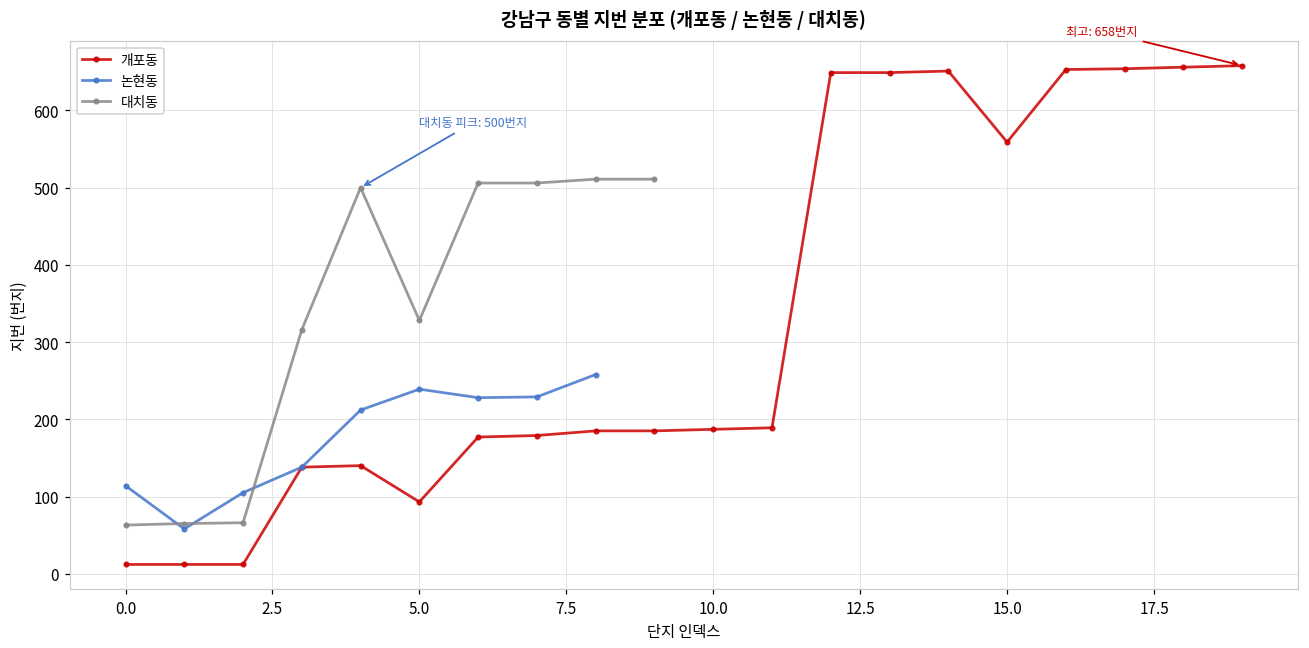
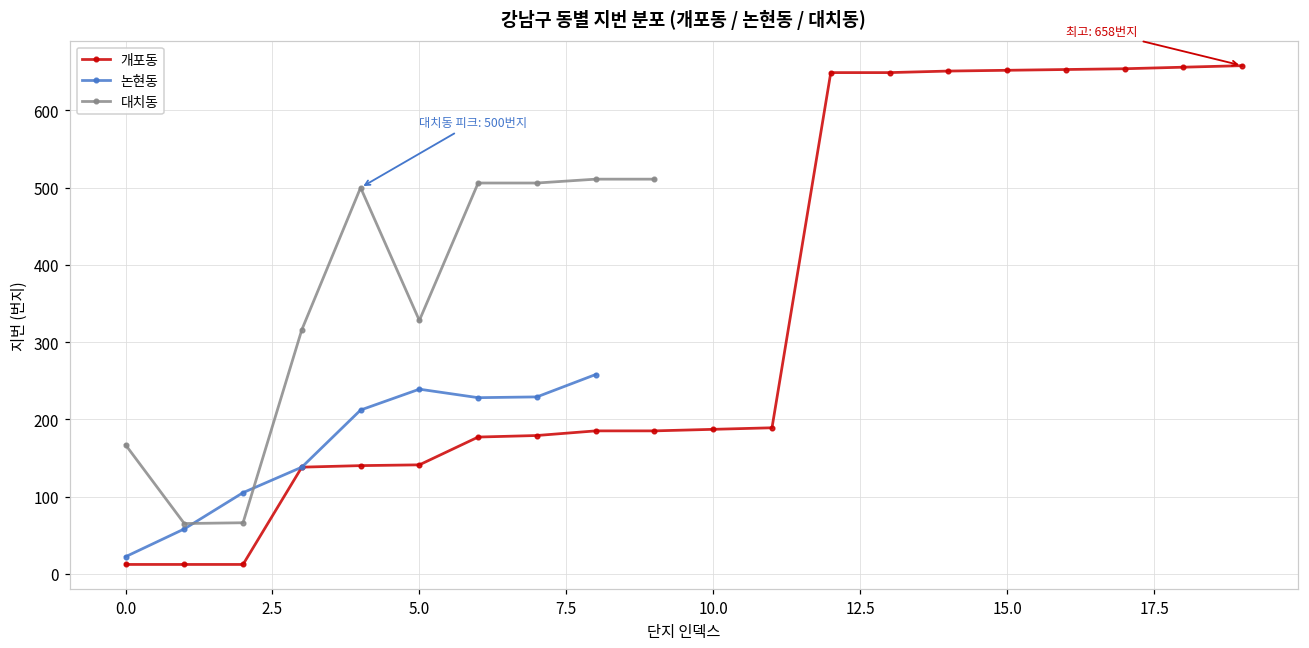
논현동, 0.0: 110 -> 20
대치동, 0.0: 60 -> 170
개포동, 5.0: 90 -> 140
개포동, 15.0: 560 -> 650
